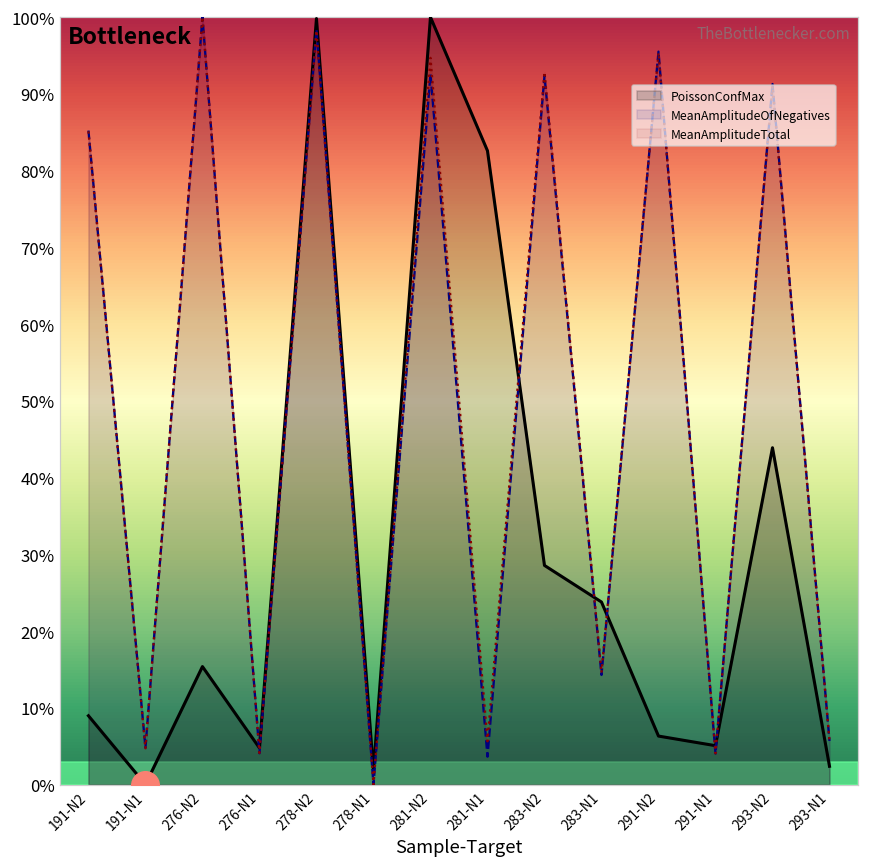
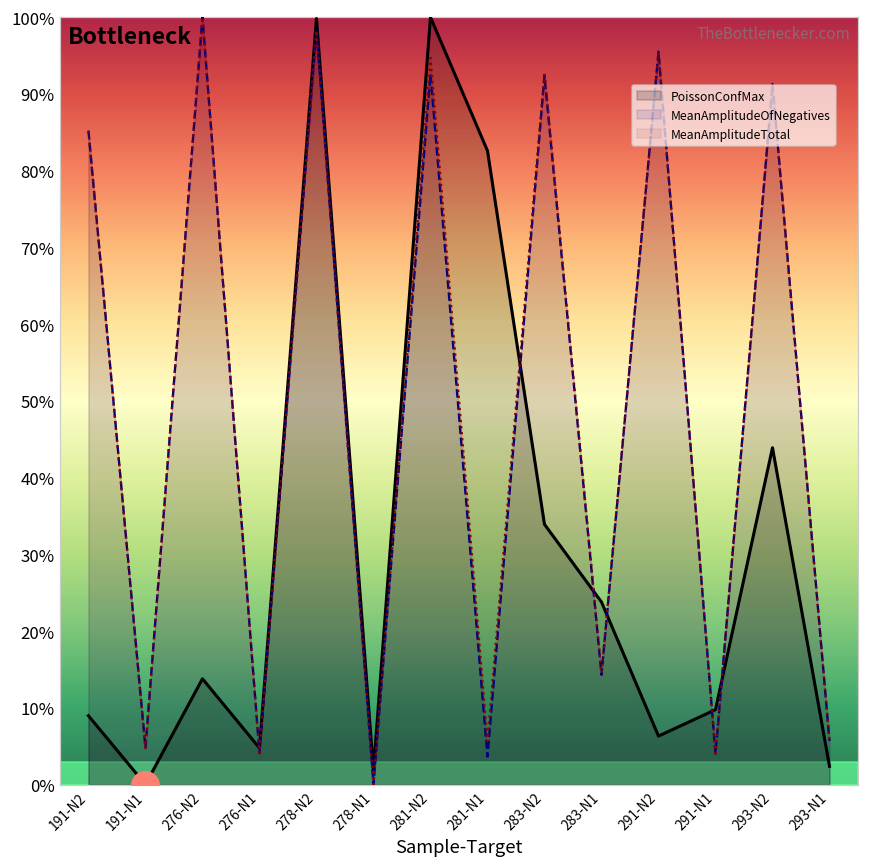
PoissonConfMax, 276-N2: 15% -> 14%
PoissonConfMax, 283-N2: 29% -> 34%
PoissonConfMax, 291-N1: 5% -> 10%
